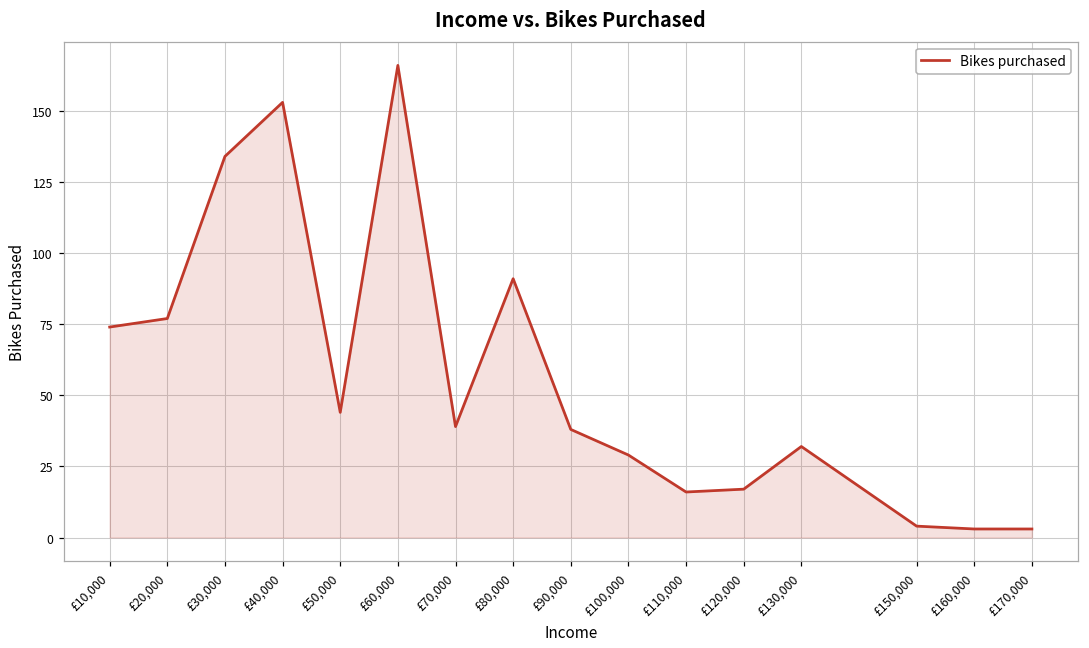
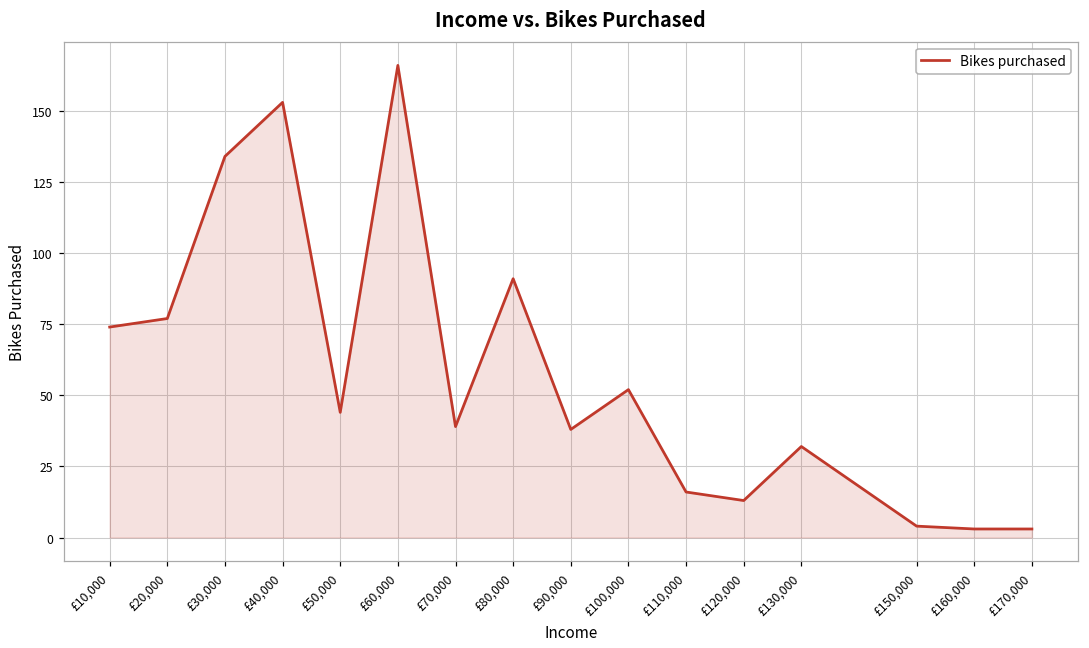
£100,000: 29 -> 52
£120,000: 17 -> 13
